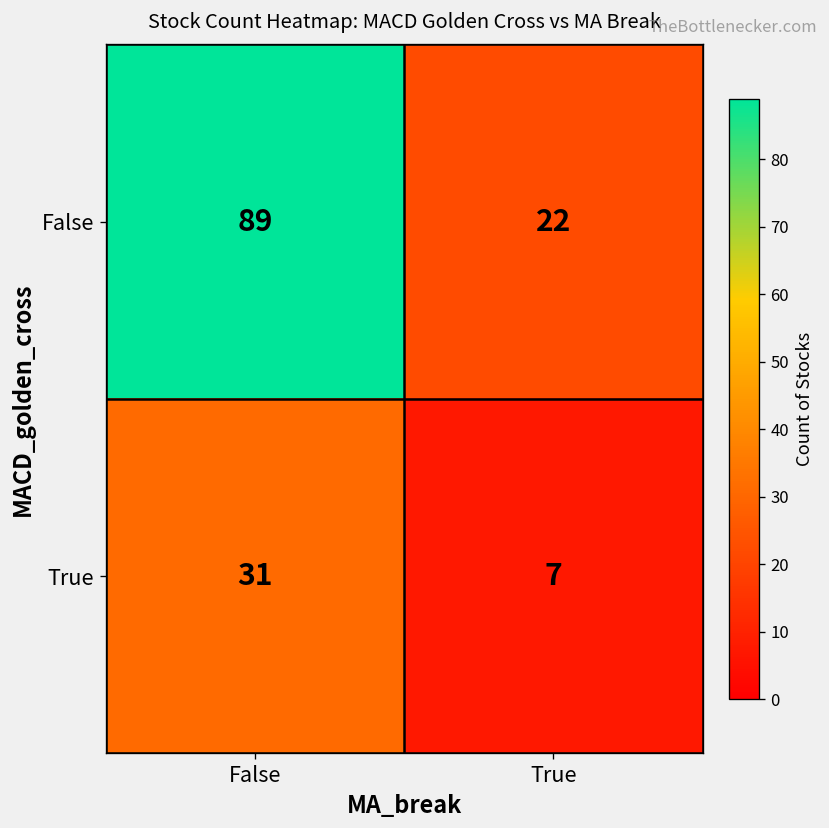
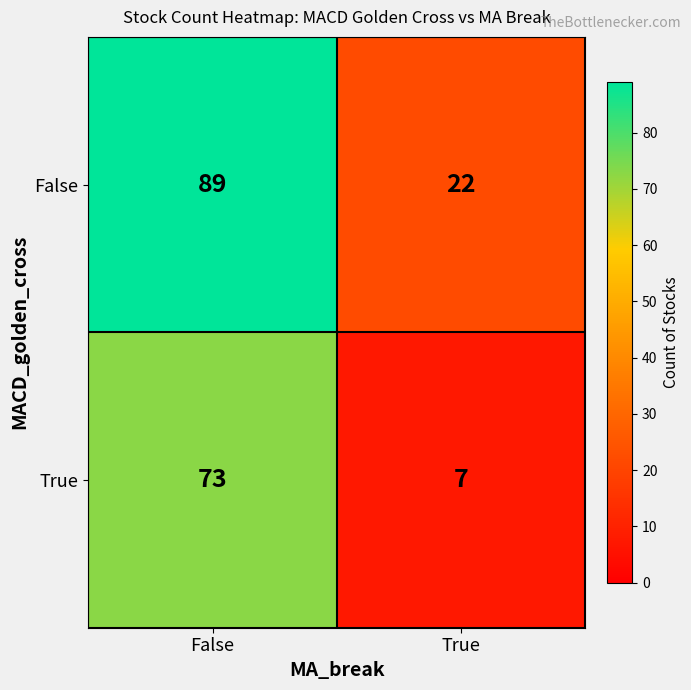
True, False: 31 -> 73
